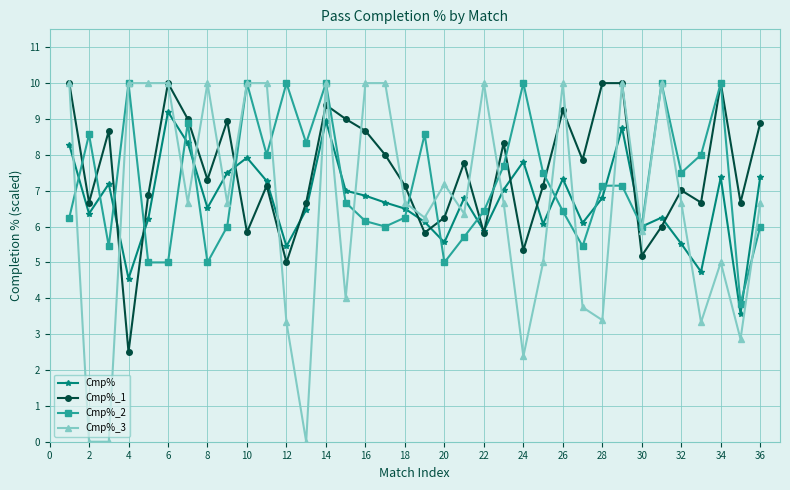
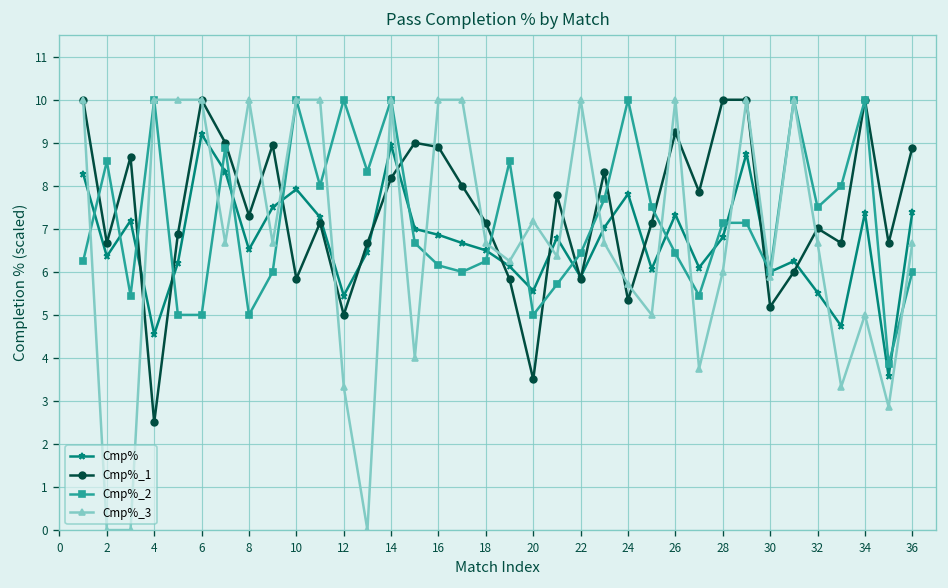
Cmp%_1, 14: 9.4 -> 8.2
Cmp%_1, 16: 8.7 -> 8.9
Cmp%_1, 20: 6.3 -> 3.5
Cmp%_3, 24: 2.4 -> 5.7
Cmp%_3, 28: 3.4 -> 6.0
